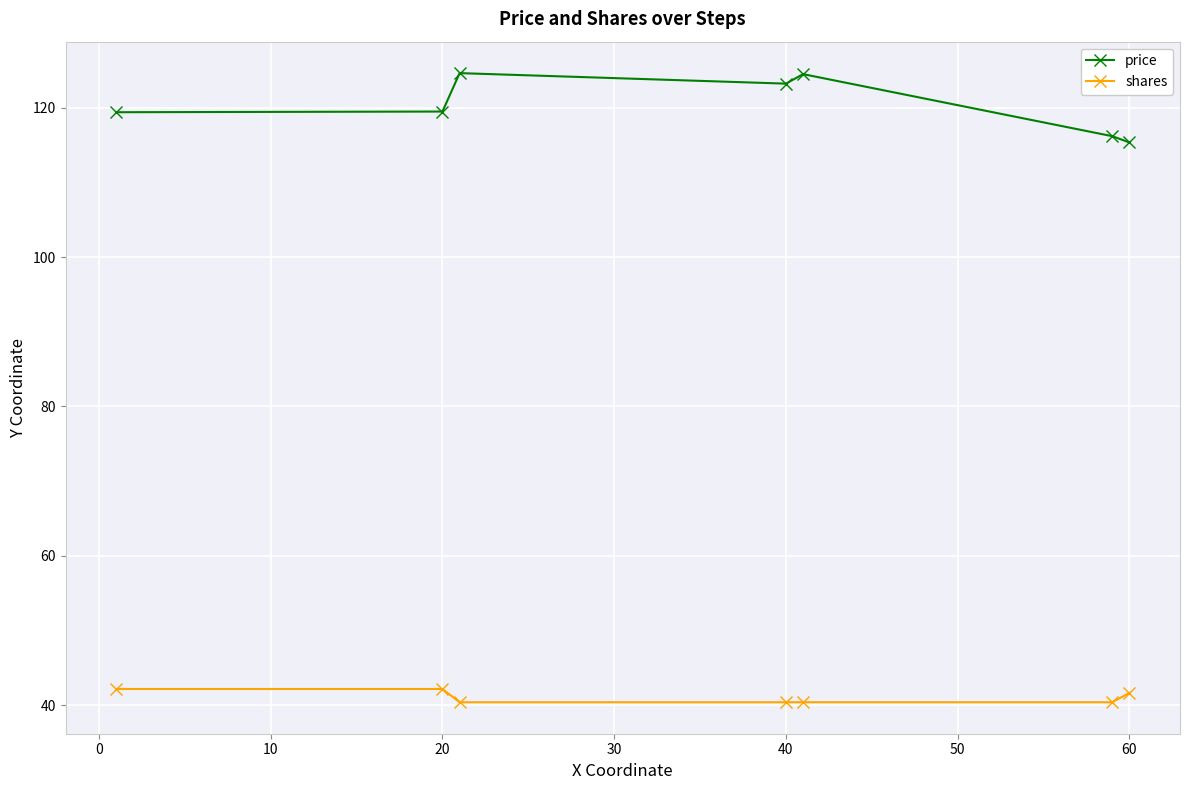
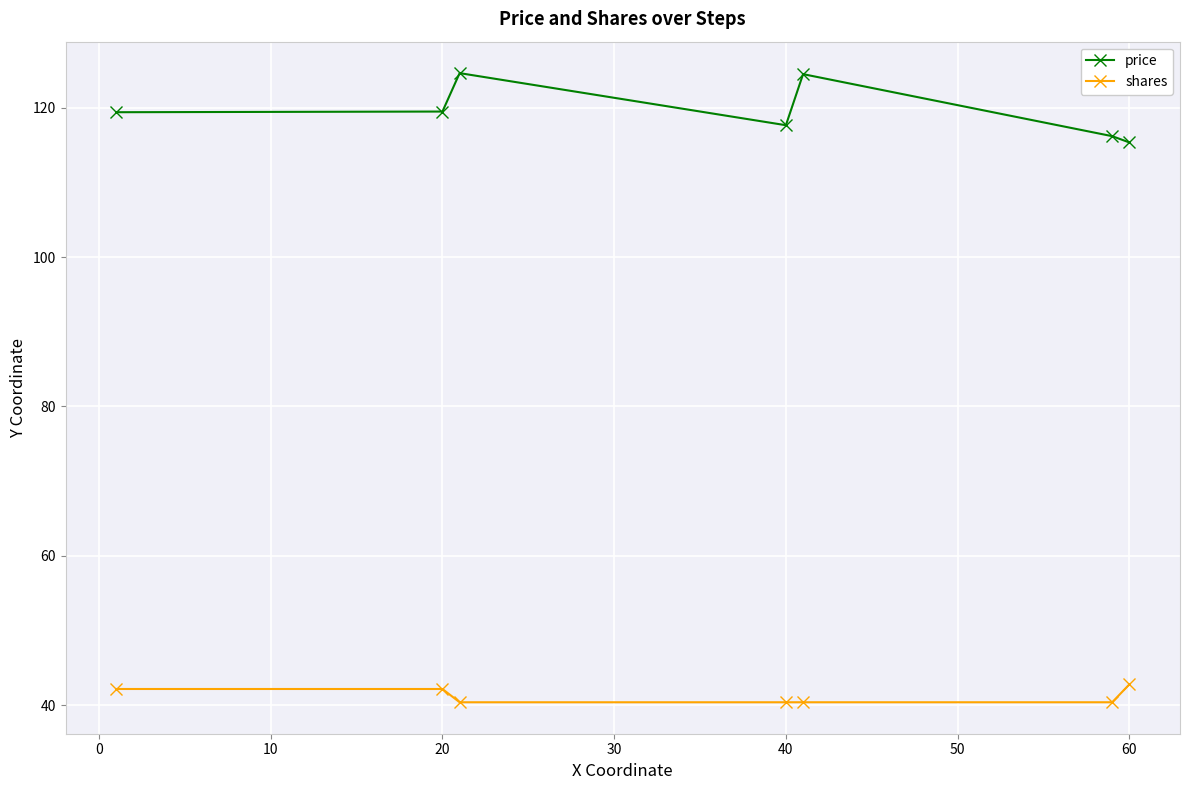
price, 40: 123 -> 118
shares, 60: 42 -> 43
